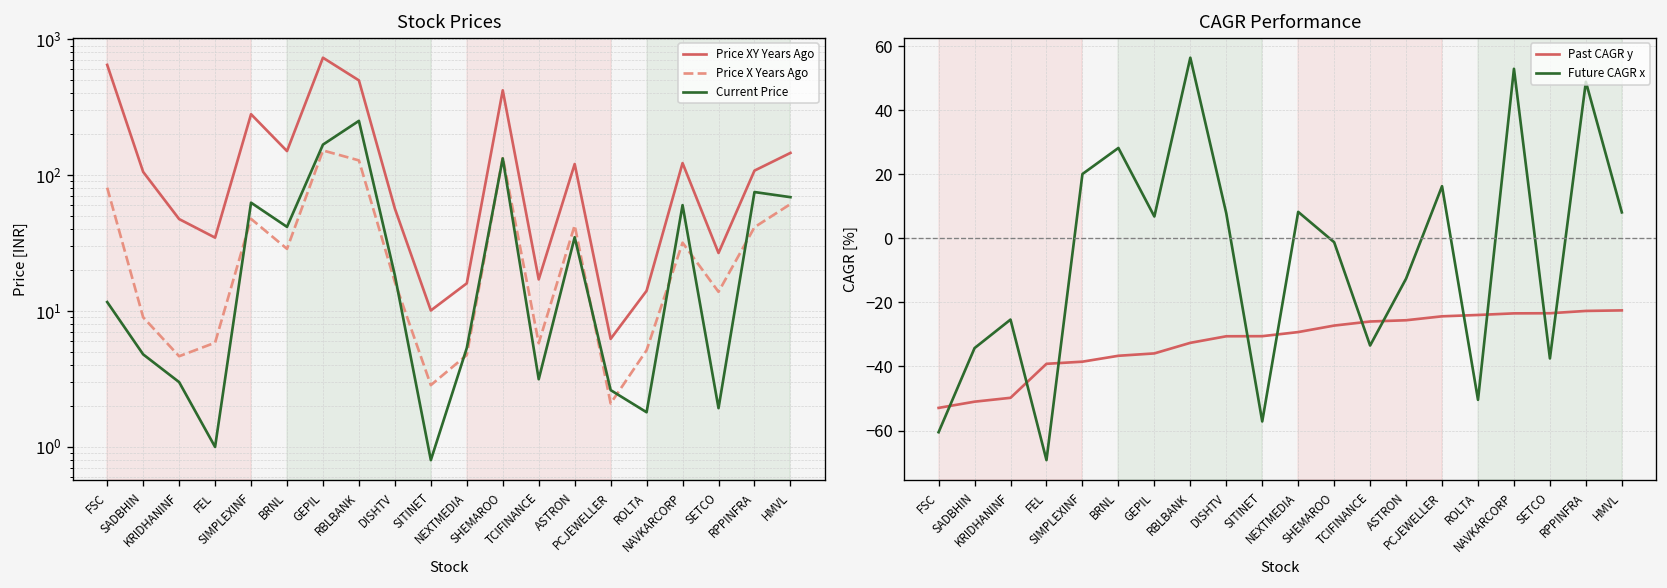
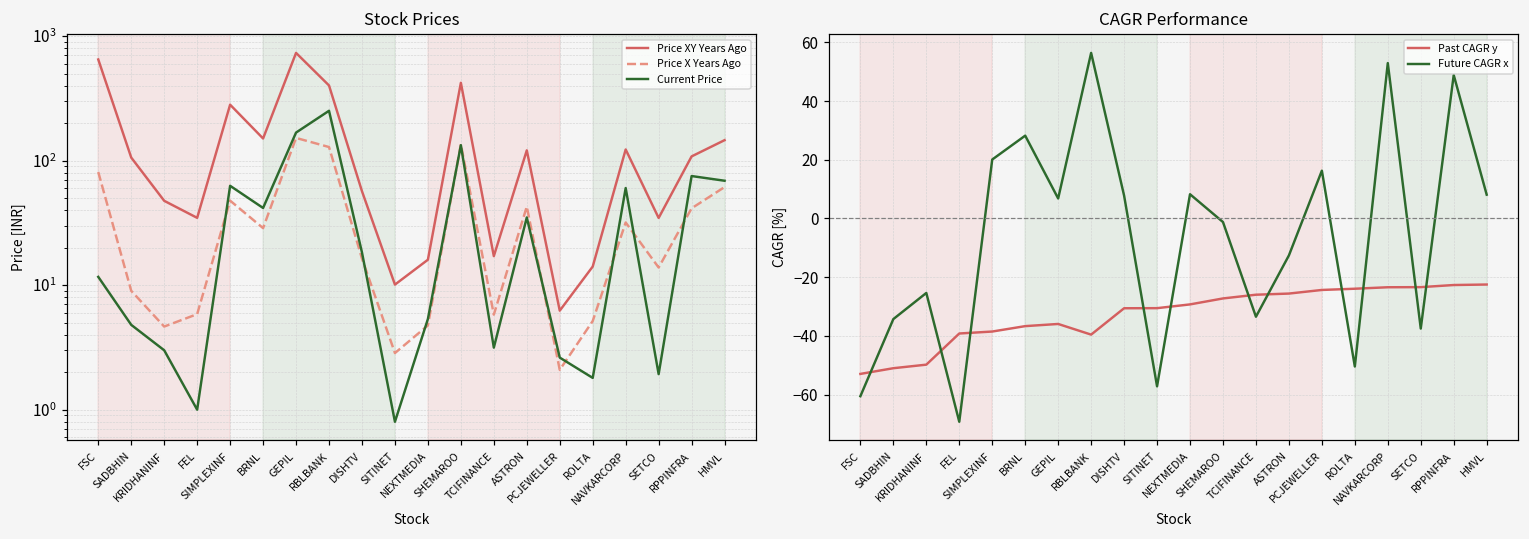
Stock Prices, Price XY Years Ago, RBLBANK: 500 -> 400
Stock Prices, Price XY Years Ago, SETCO: 27 -> 35
CAGR Performance, Past CAGR y, RBLBANK: -33 -> -40
